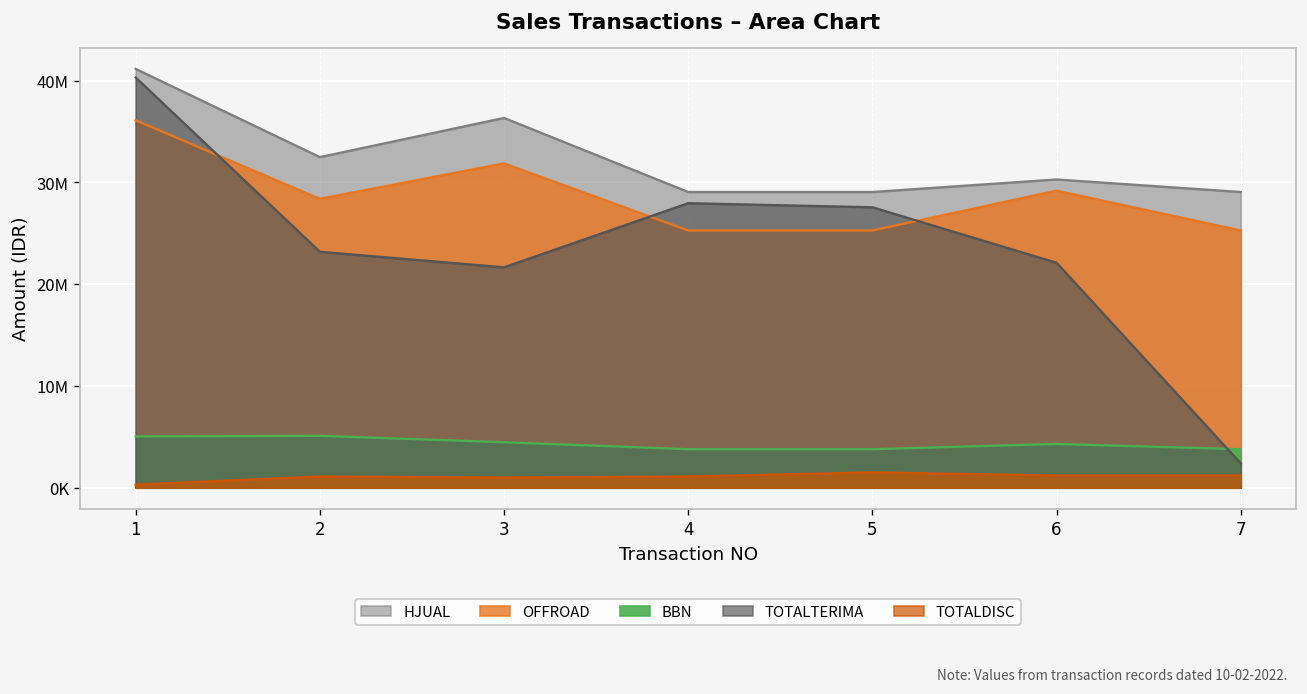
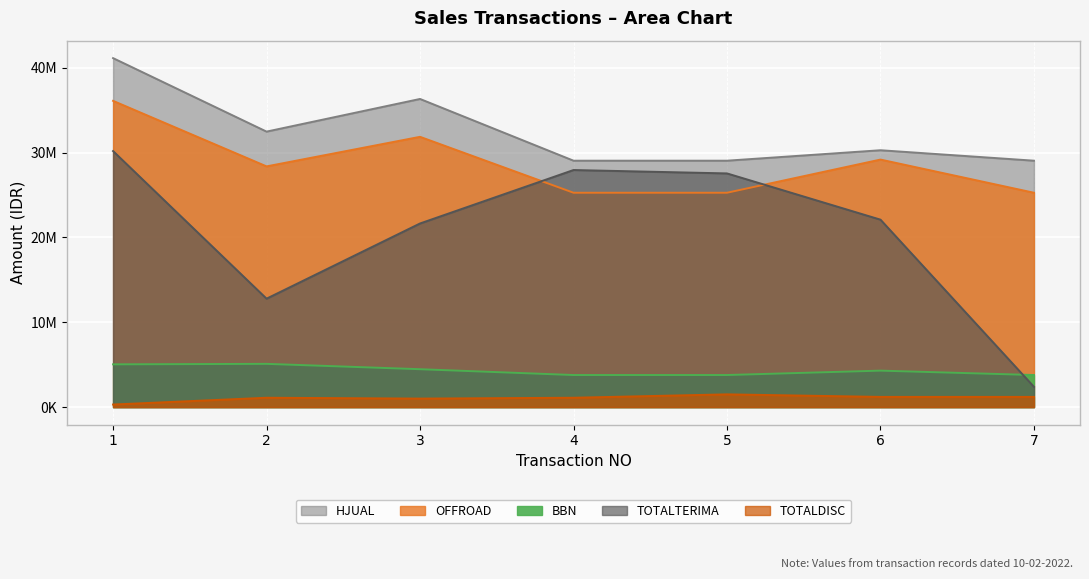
TOTALTERIMA, 1: 40000000 -> 30000000
TOTALTERIMA, 2: 23000000 -> 13000000
